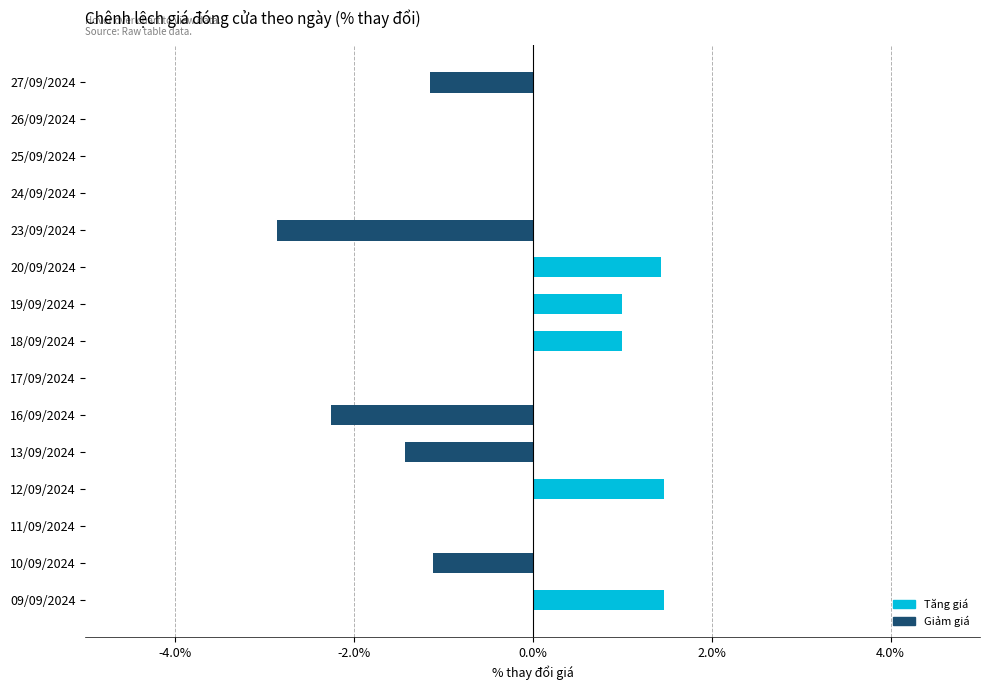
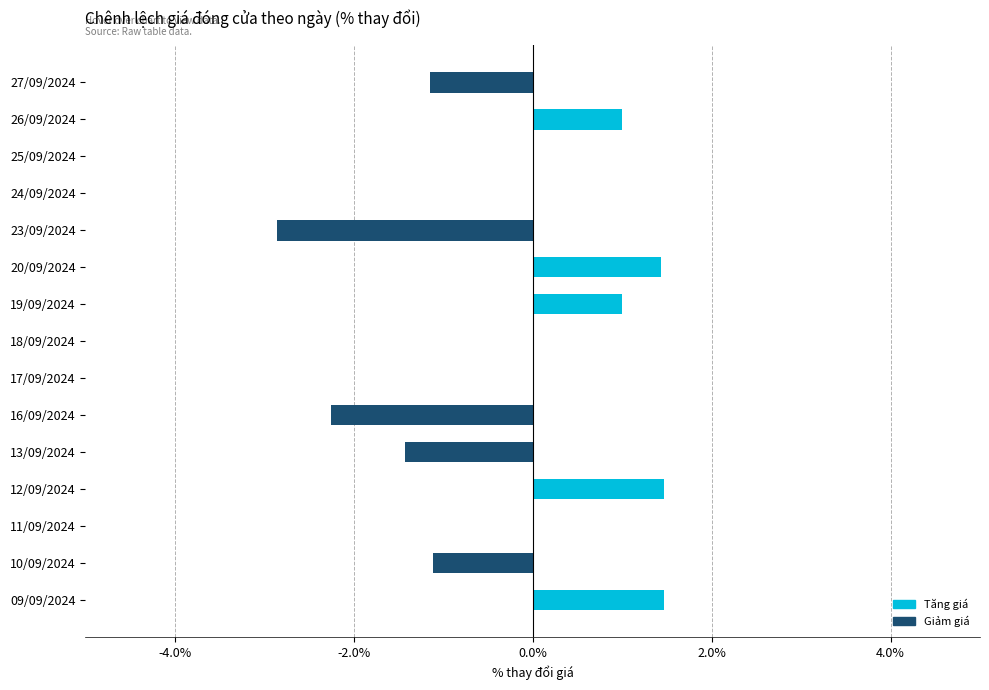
26/09/2024: 0% -> 1%
18/09/2024: 1% -> 0%
